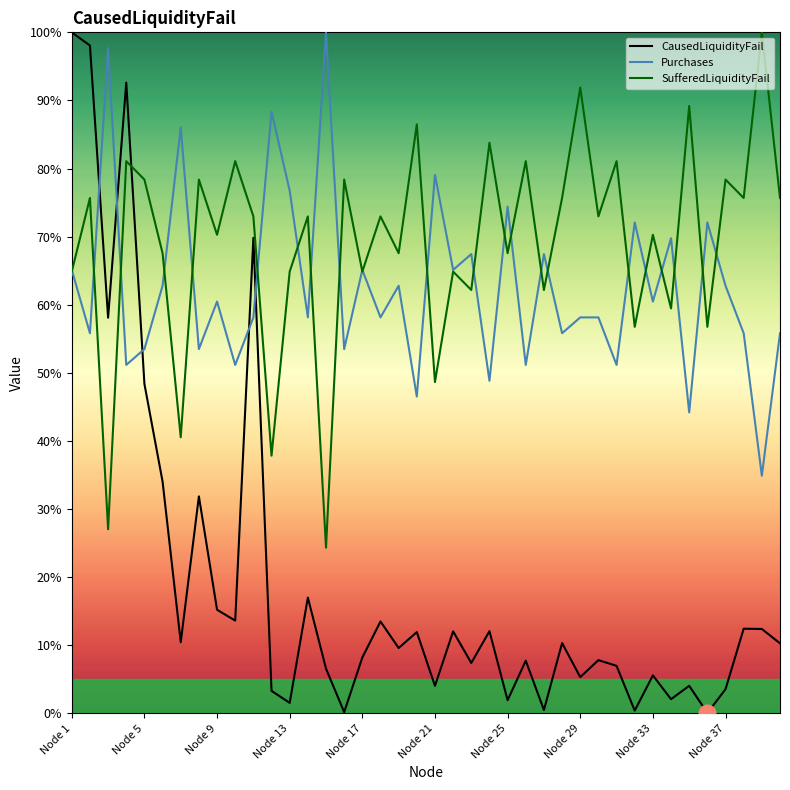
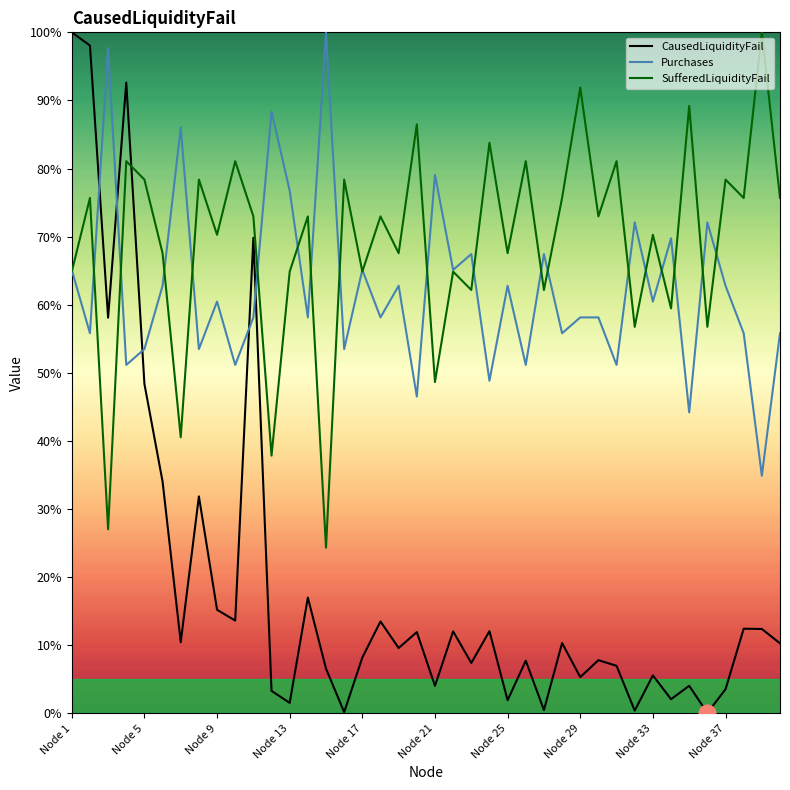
Purchases, Node 25: 74% -> 63%
